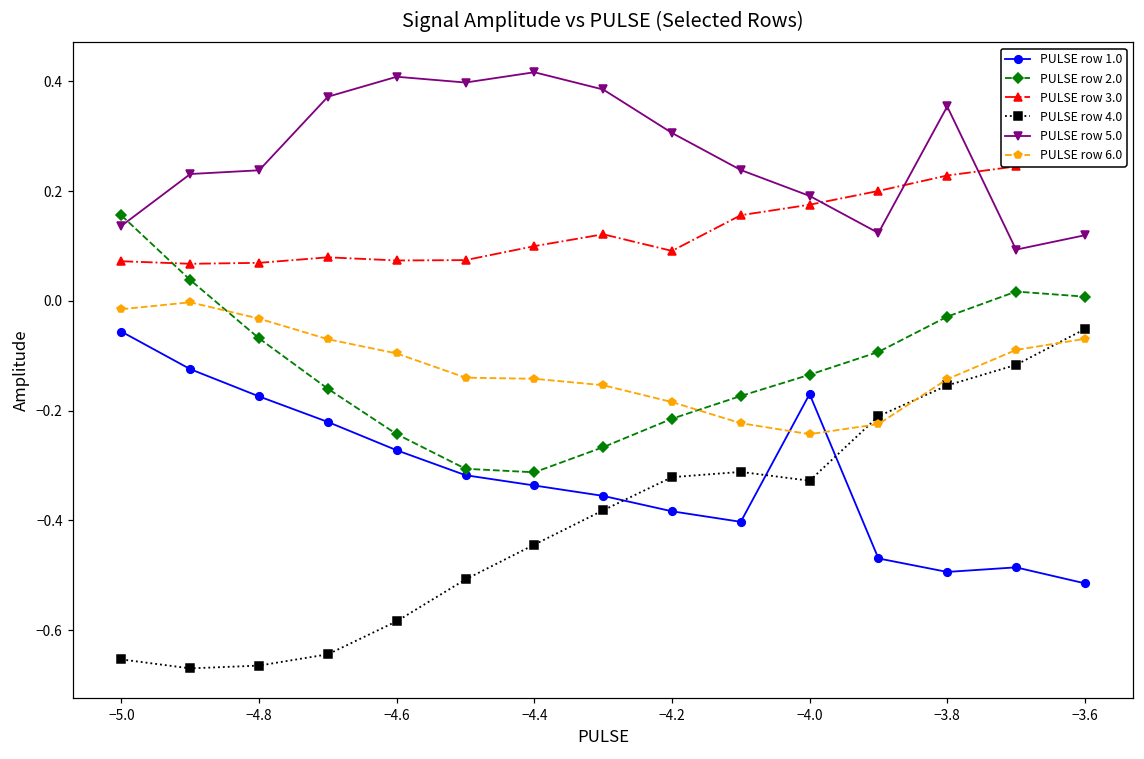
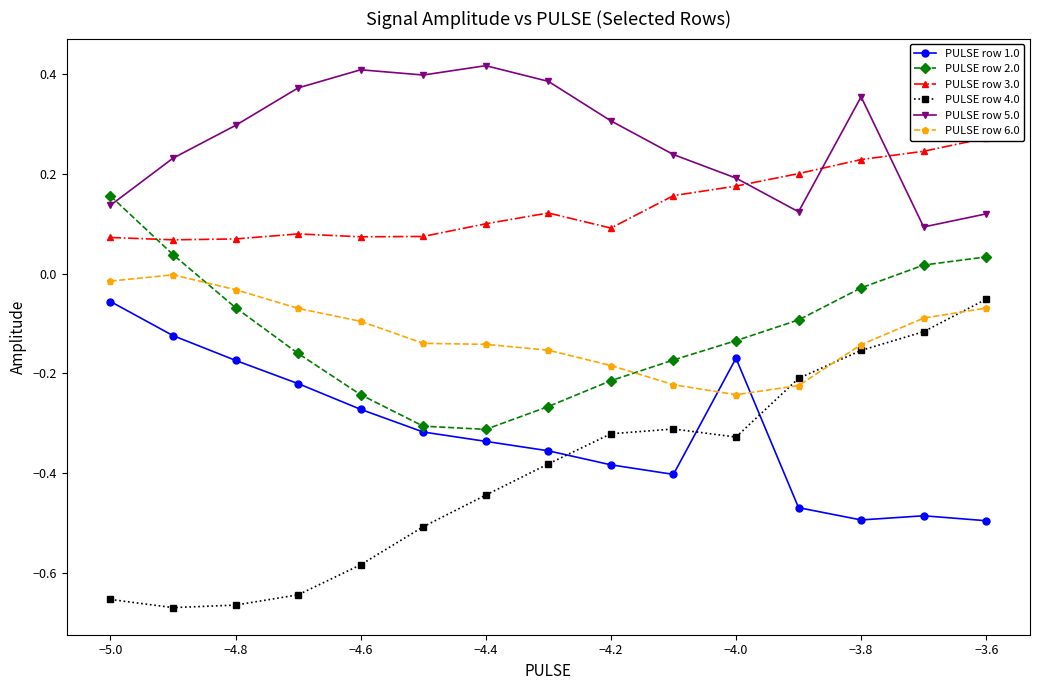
PULSE row 5.0, −4.8: 0.24 -> 0.30
PULSE row 1.0, −3.6: -0.51 -> -0.50
PULSE row 2.0, −3.6: 0.01 -> 0.03
